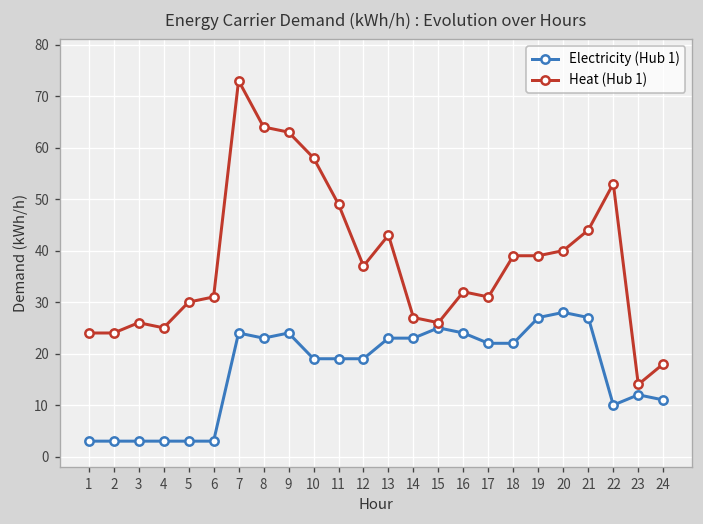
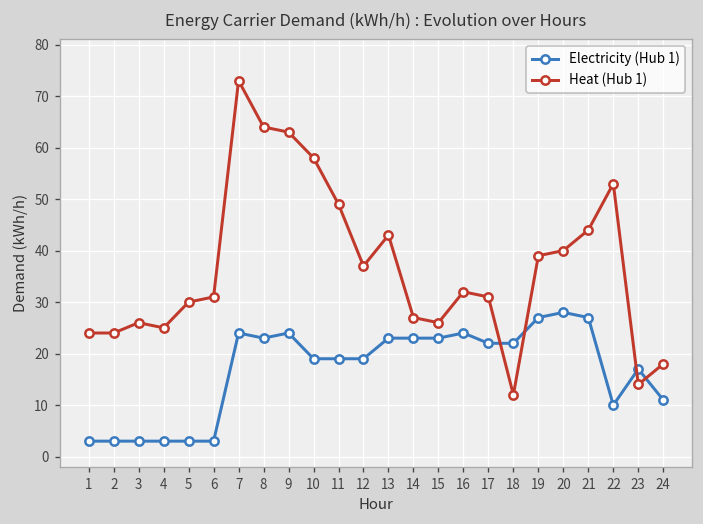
Electricity (Hub 1), 15: 25 -> 23
Heat (Hub 1), 18: 39 -> 12
Electricity (Hub 1), 23: 12 -> 17
